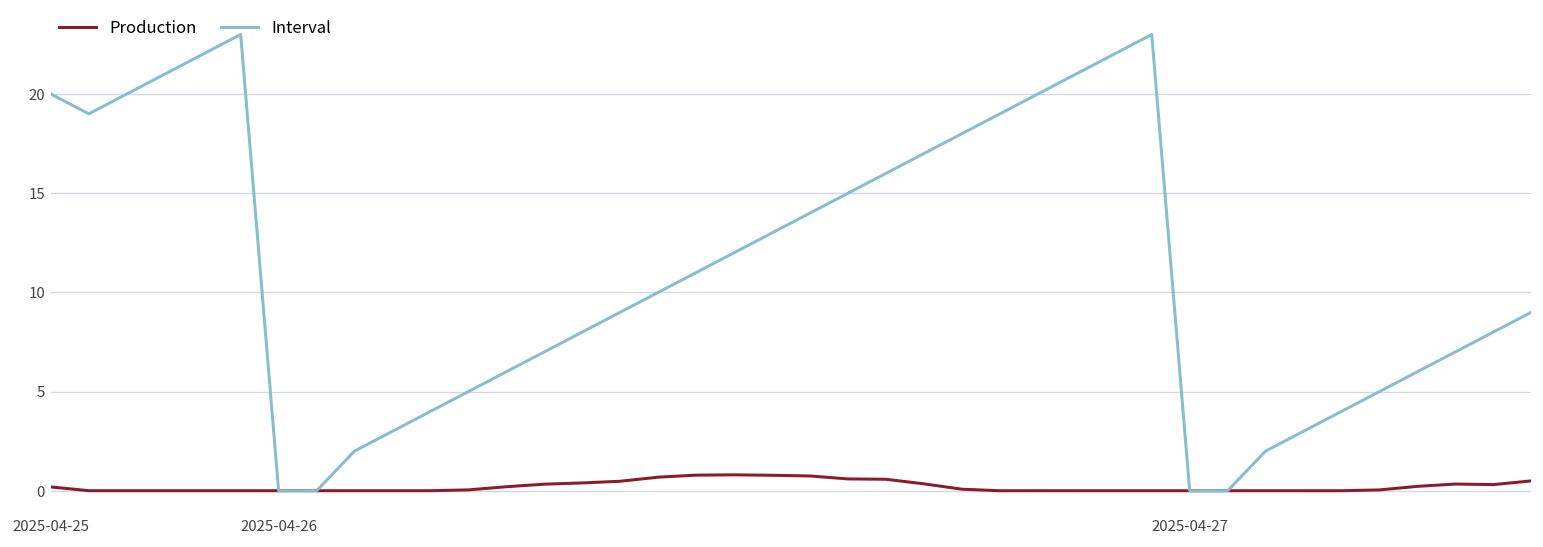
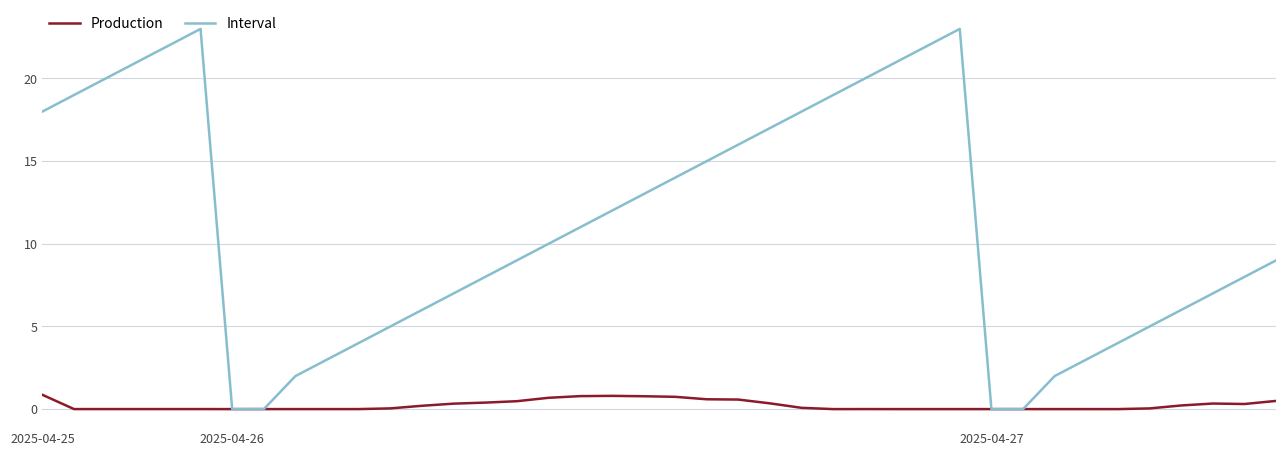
Production, 2025-04-25: 0.2 -> 0.9
Interval, 2025-04-25: 20 -> 18
